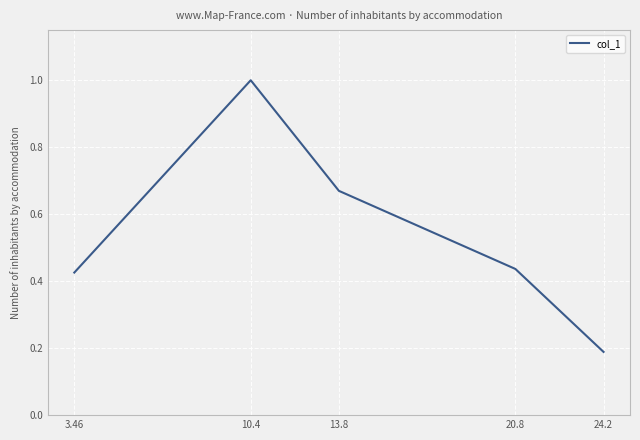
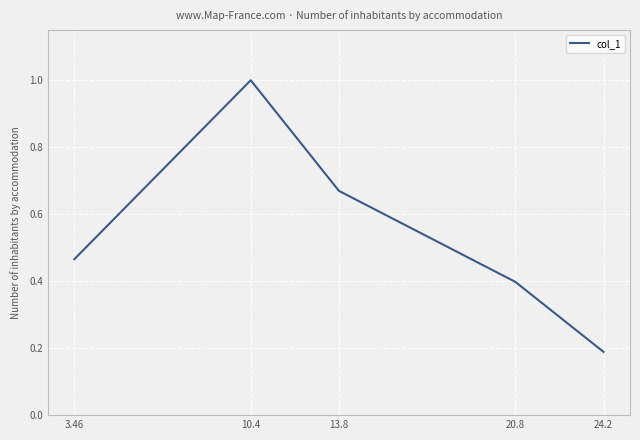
3.46: 0.43 -> 0.47
20.8: 0.44 -> 0.40
